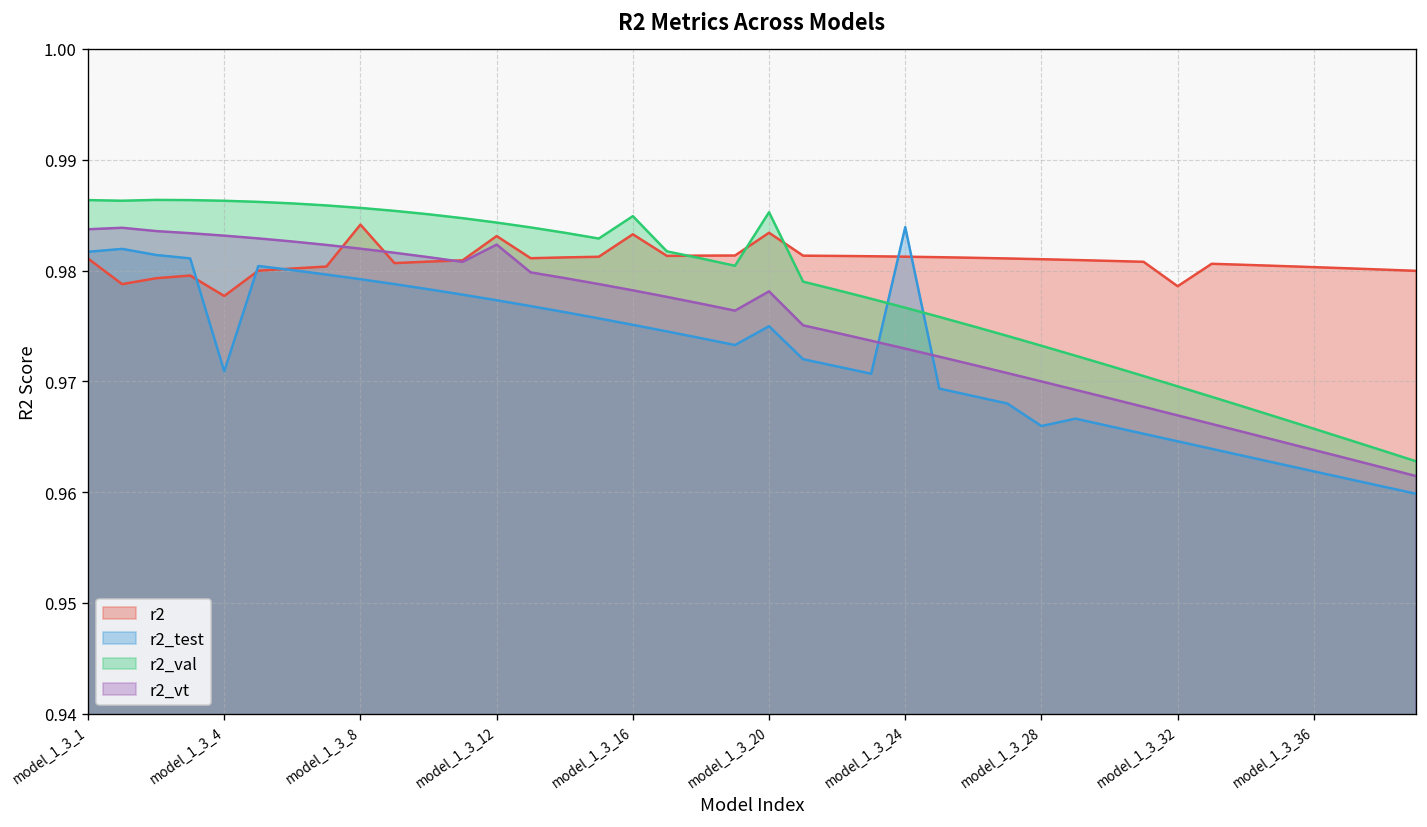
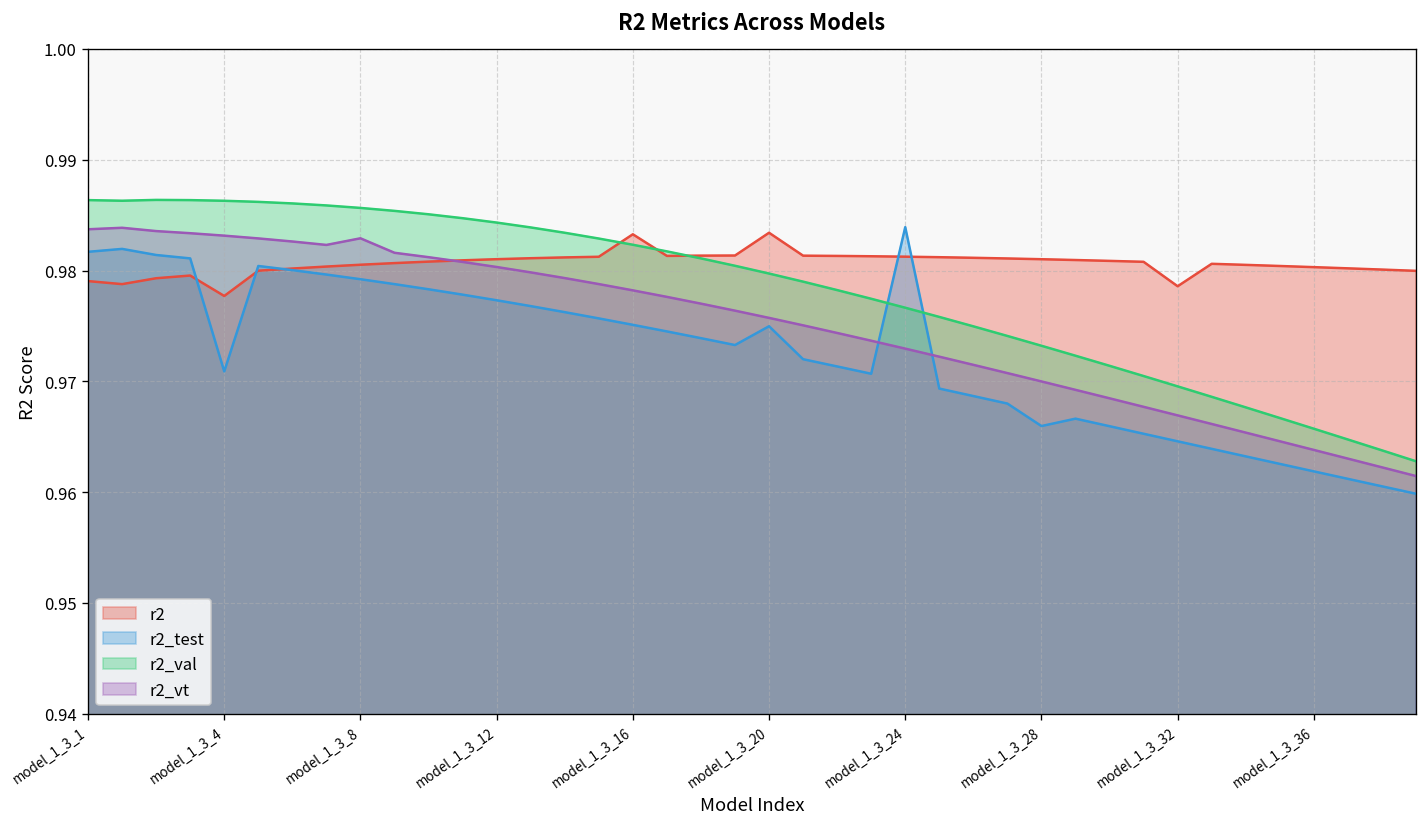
r2, model_1_3_1: 0.981 -> 0.979
r2, model_1_3_8: 0.984 -> 0.981
r2_vt, model_1_3_8: 0.982 -> 0.983
r2, model_1_3_12: 0.983 -> 0.981
r2_vt, model_1_3_12: 0.982 -> 0.980
r2_val, model_1_3_16: 0.985 -> 0.982
r2_val, model_1_3_20: 0.985 -> 0.980
r2_vt, model_1_3_20: 0.978 -> 0.976
